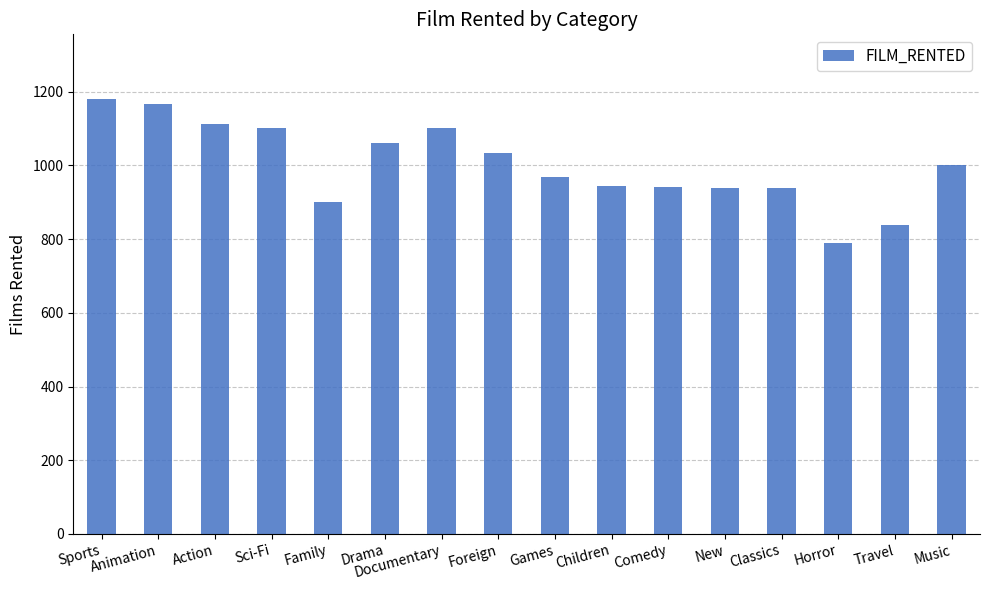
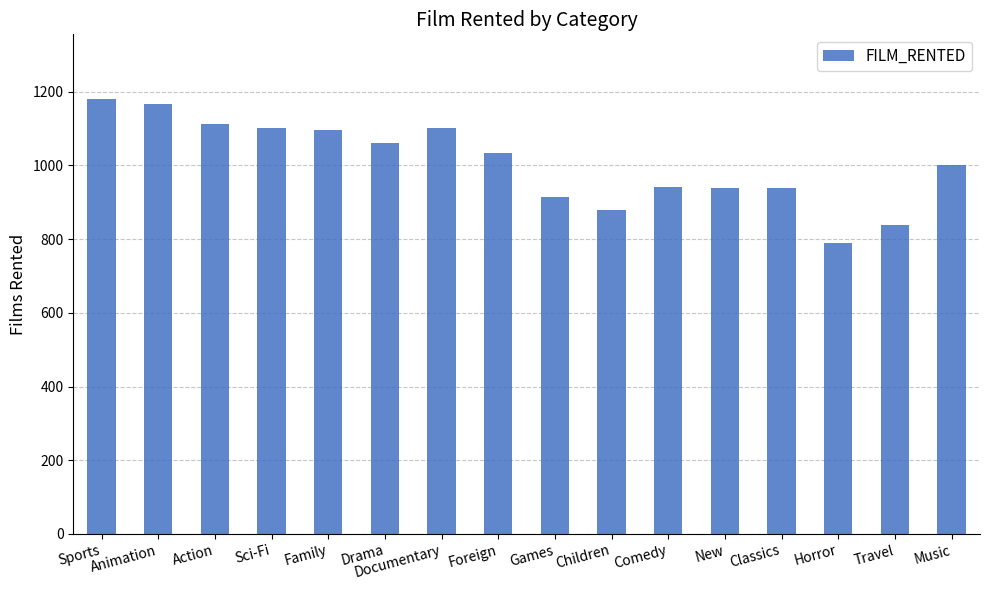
Family: 900 -> 1100
Games: 970 -> 910
Children: 950 -> 880
